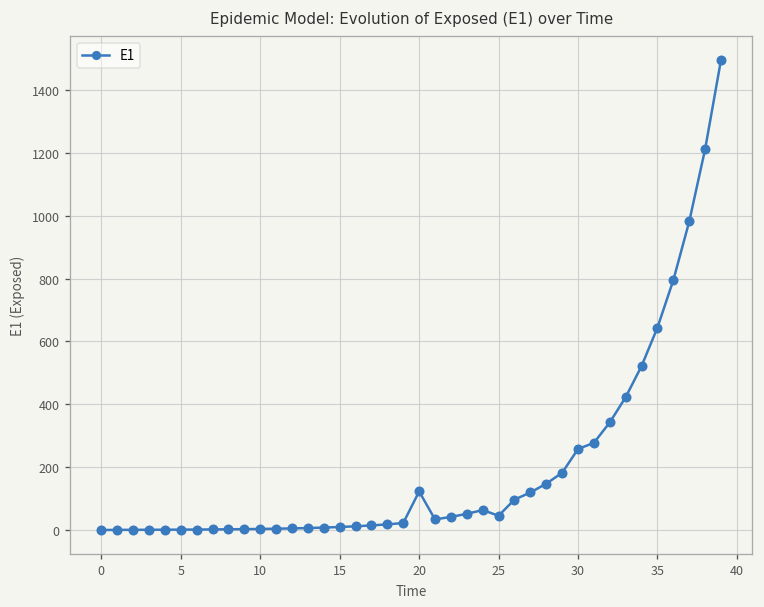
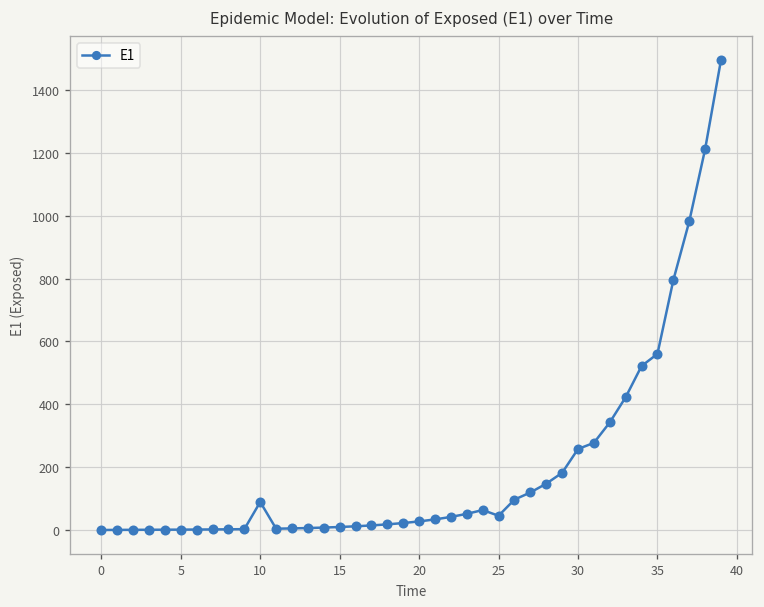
10: 0 -> 90
20: 120 -> 30
35: 640 -> 560
